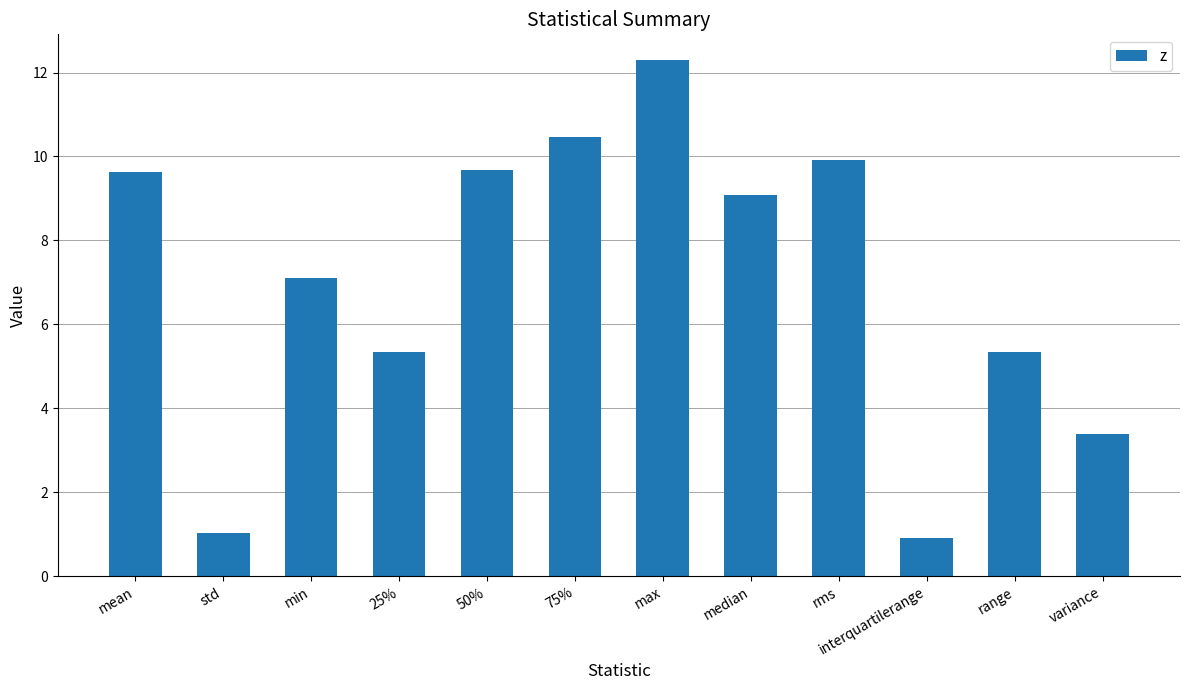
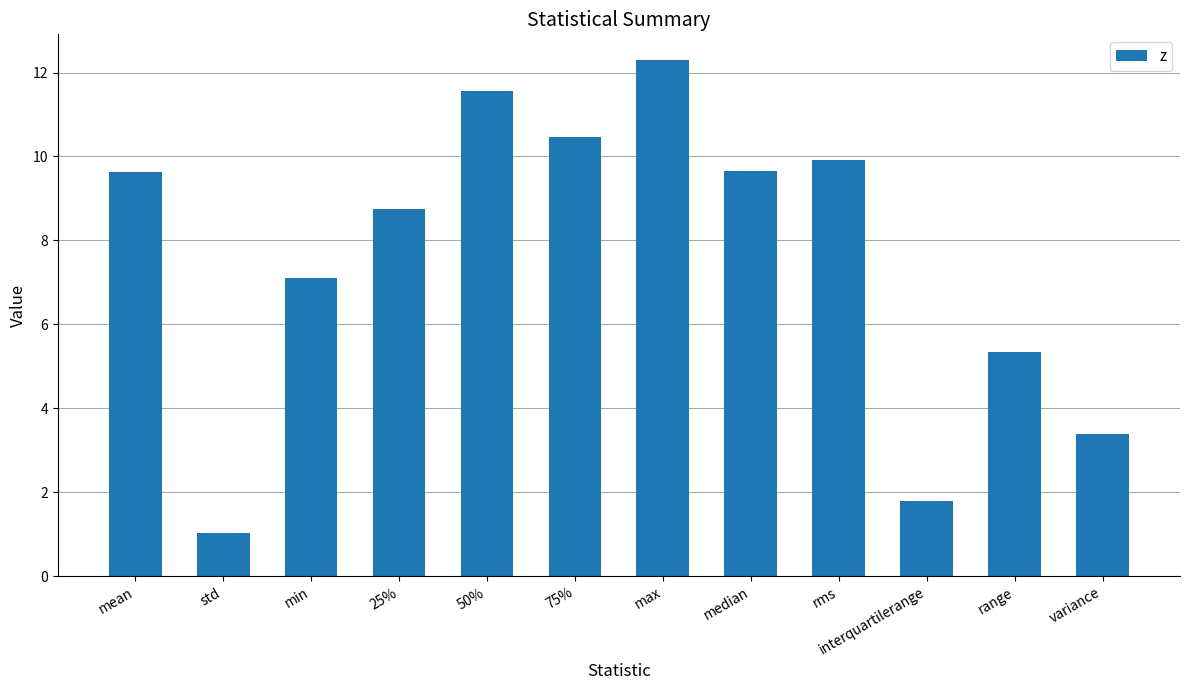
25%: 5.3 -> 8.8
50%: 9.7 -> 11.6
median: 9.1 -> 9.7
interquartilerange: 0.9 -> 1.8
